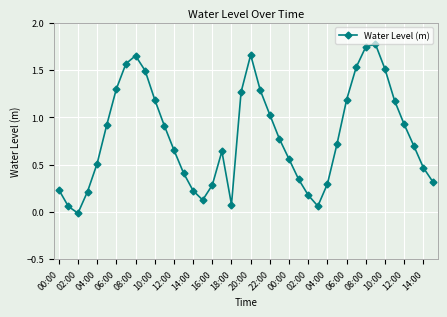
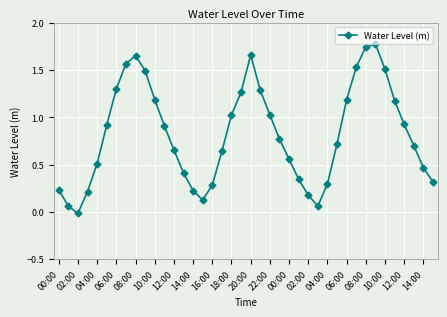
18:00: 0.1 -> 1.0
